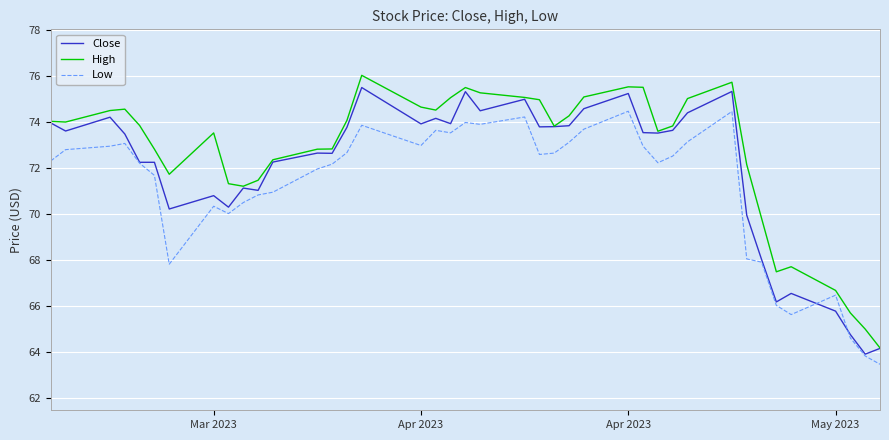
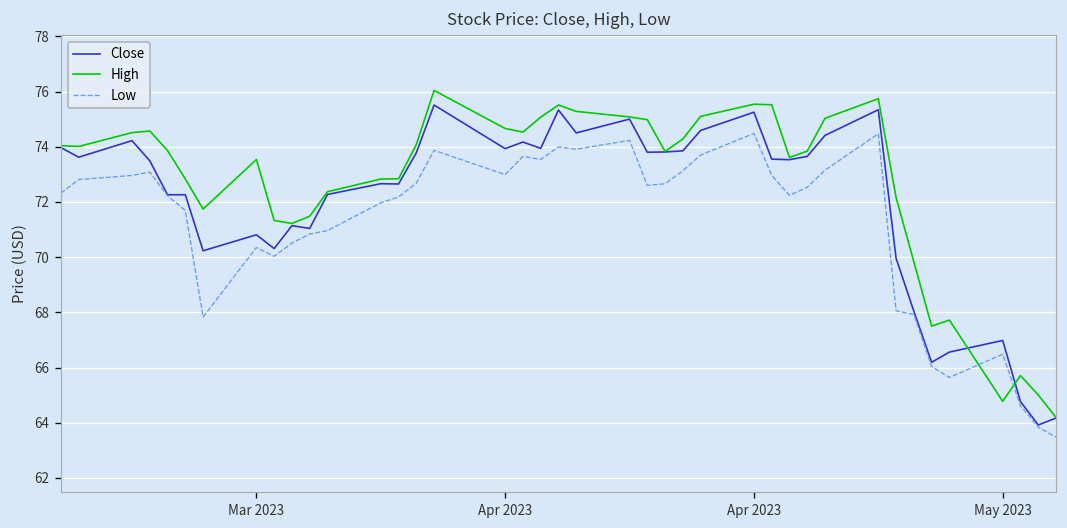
Close, May 2023: 65.8 -> 67.0
High, May 2023: 66.7 -> 64.8
